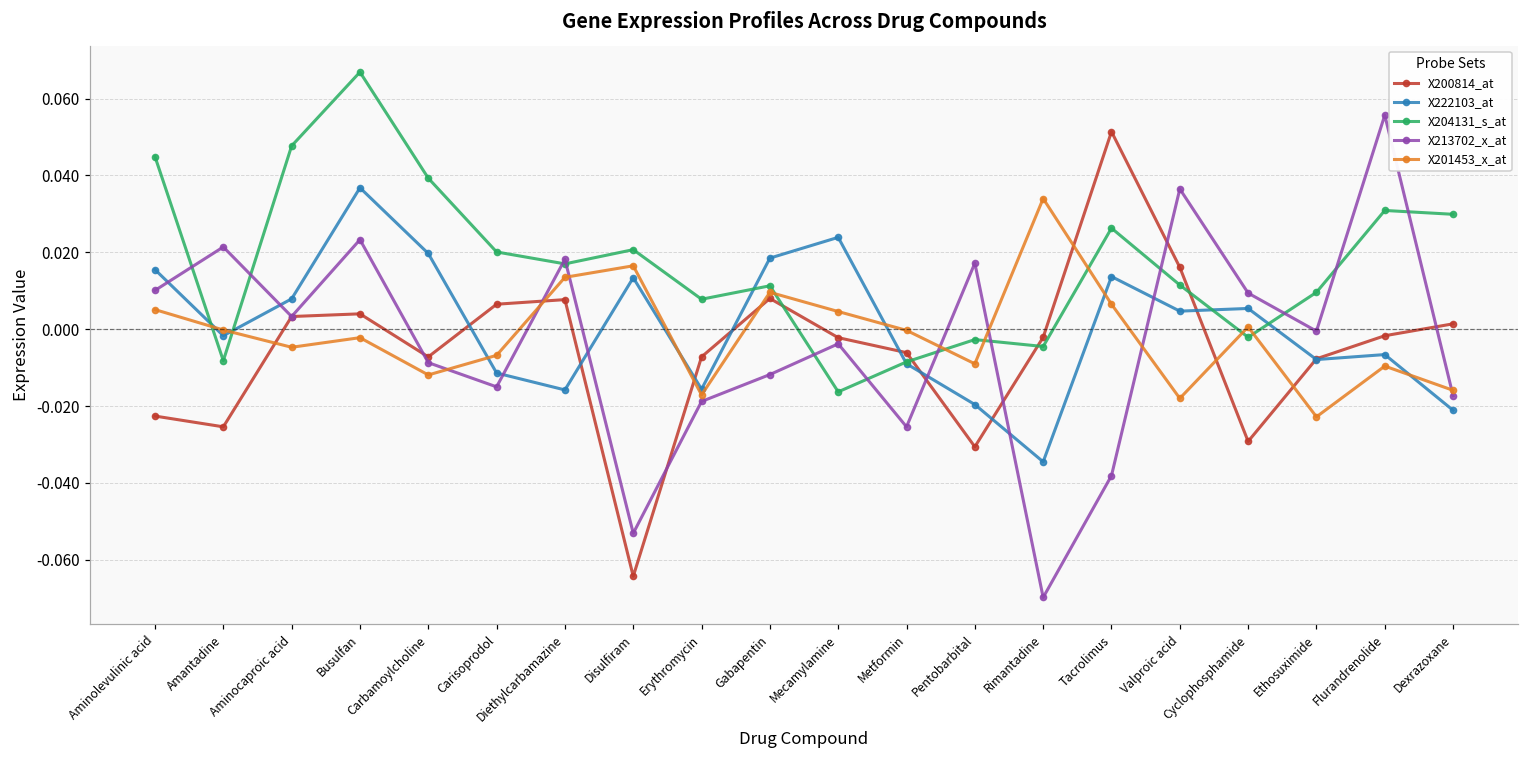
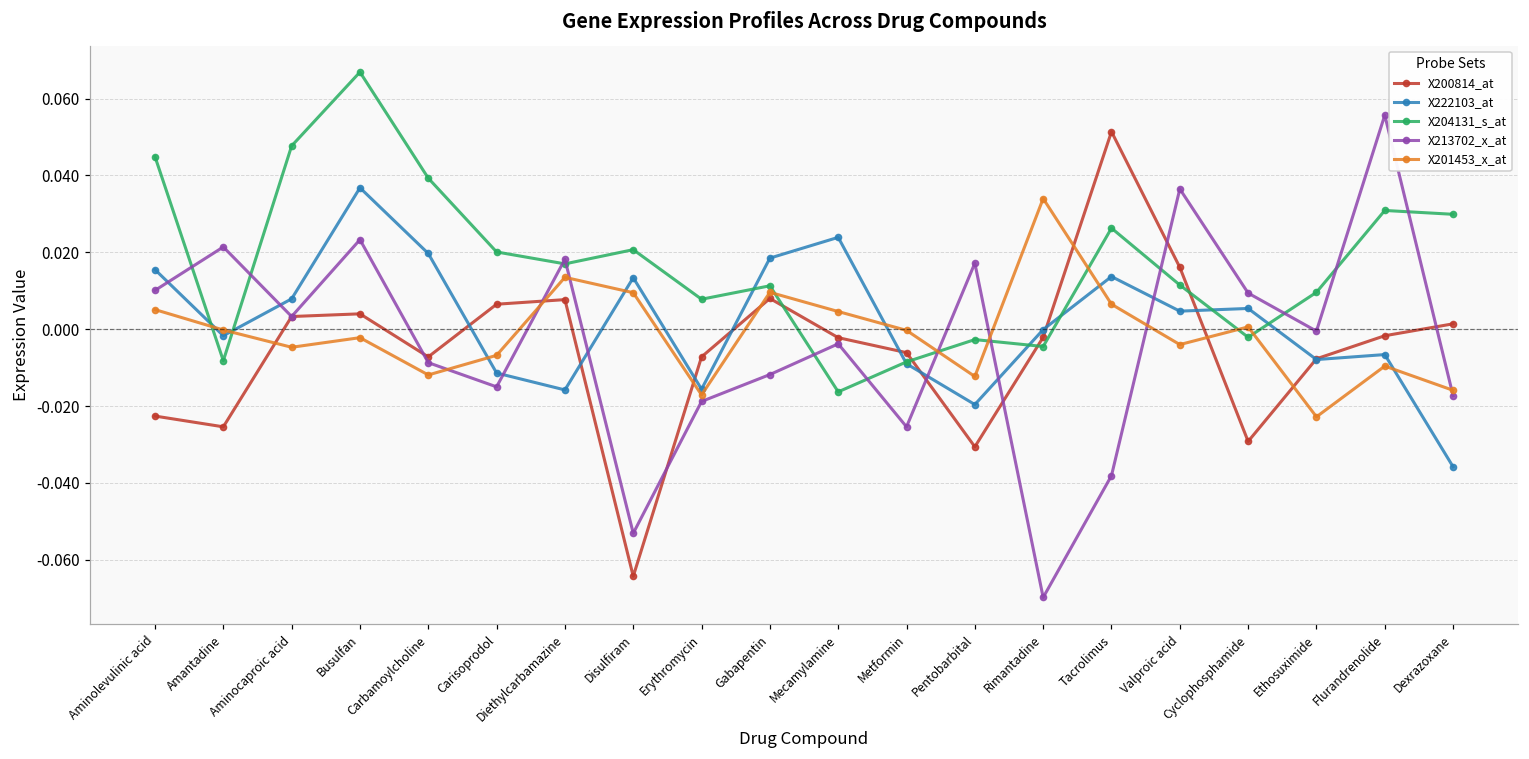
X201453_x_at, Disulfiram: 0.017 -> 0.010
X201453_x_at, Pentobarbital: -0.009 -> -0.012
X222103_at, Rimantadine: -0.035 -> 0.000
X201453_x_at, Valproic acid: -0.018 -> -0.004
X222103_at, Dexrazoxane: -0.021 -> -0.036
